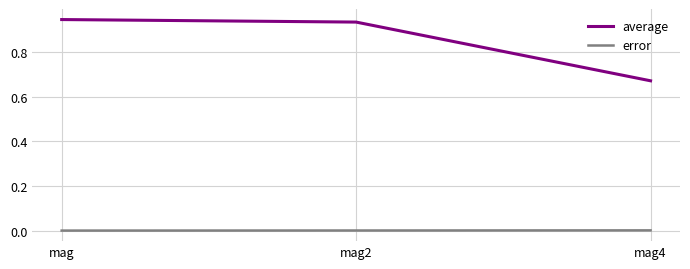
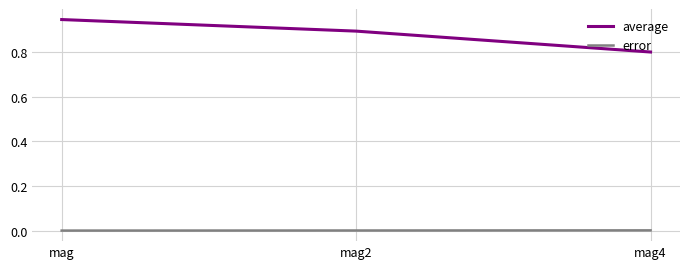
average, mag2: 0.93 -> 0.89
average, mag4: 0.67 -> 0.80
